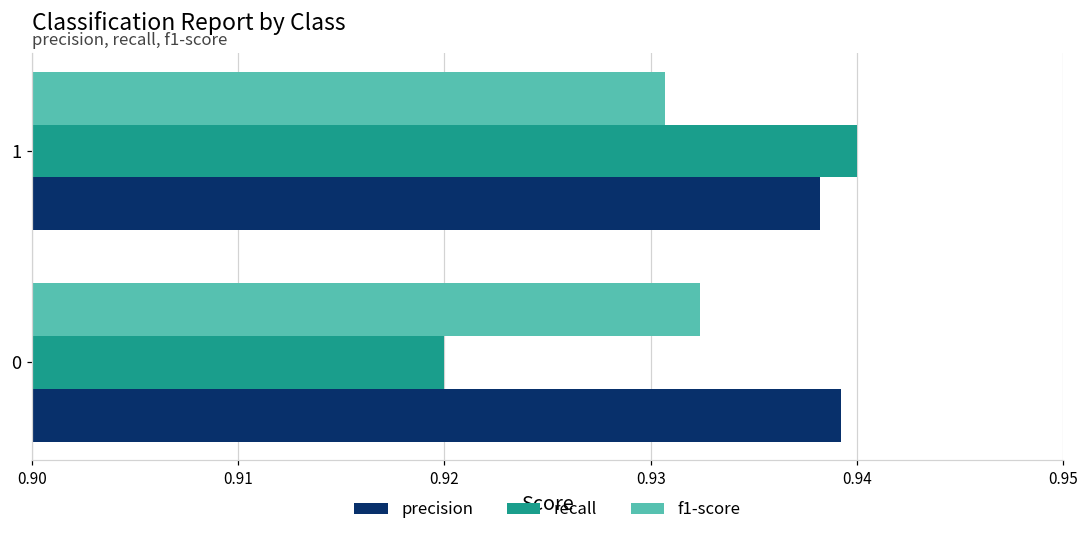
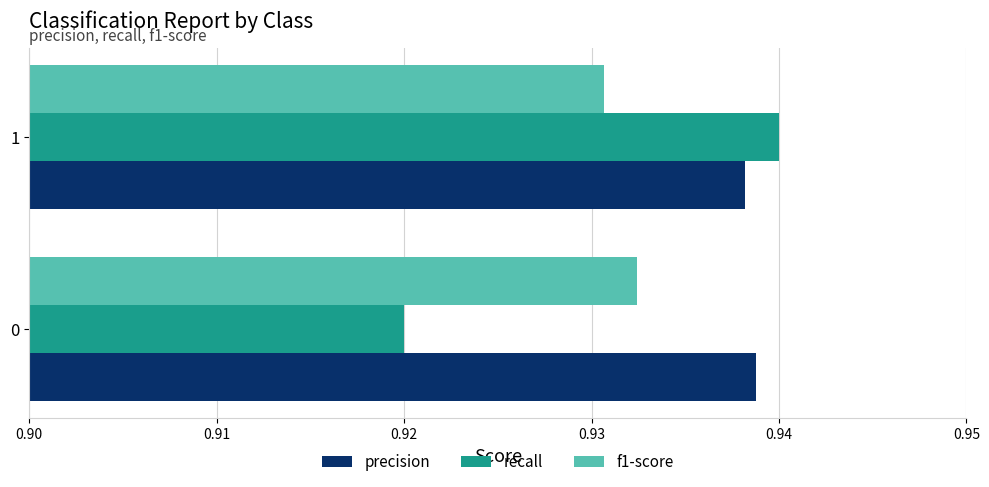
precision, 0: 0.9392 -> 0.9388
